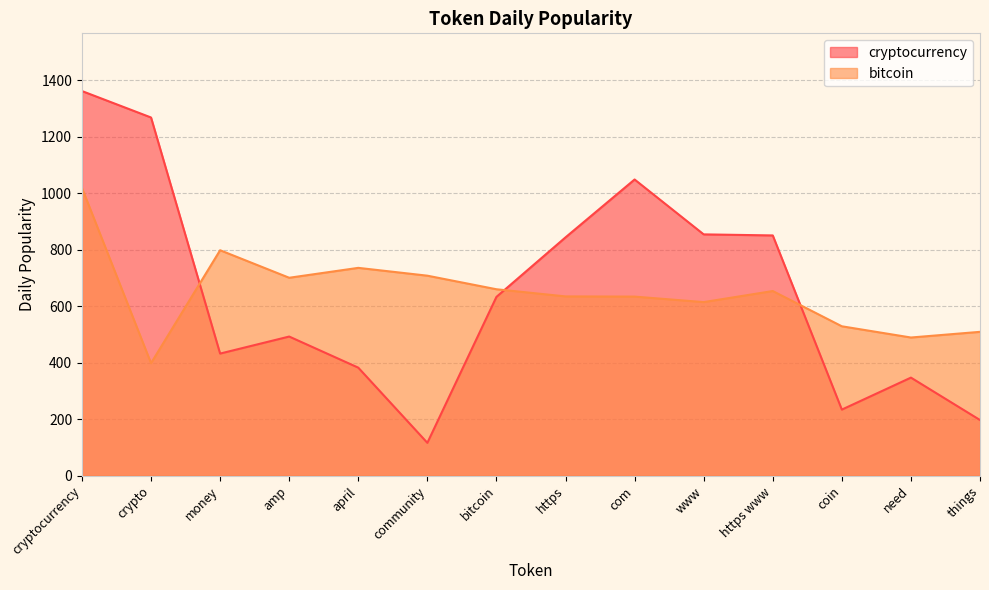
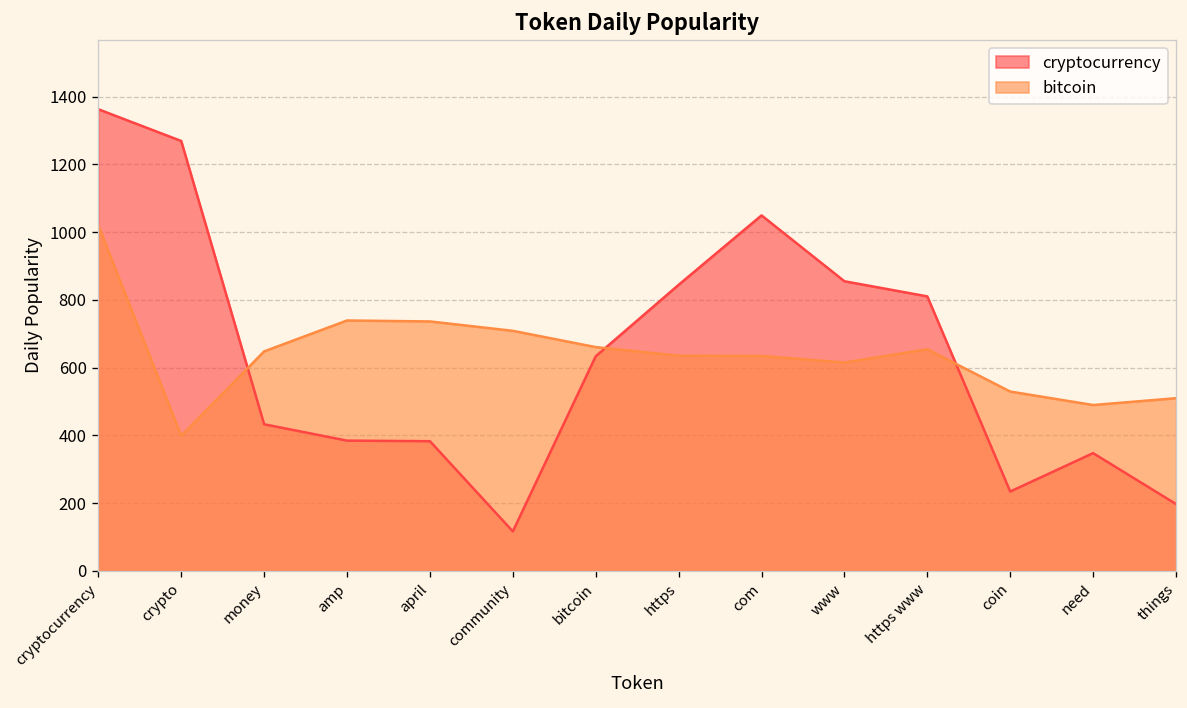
bitcoin, money: 800 -> 650
cryptocurrency, amp: 490 -> 380
bitcoin, amp: 700 -> 740
cryptocurrency, https www: 850 -> 810
